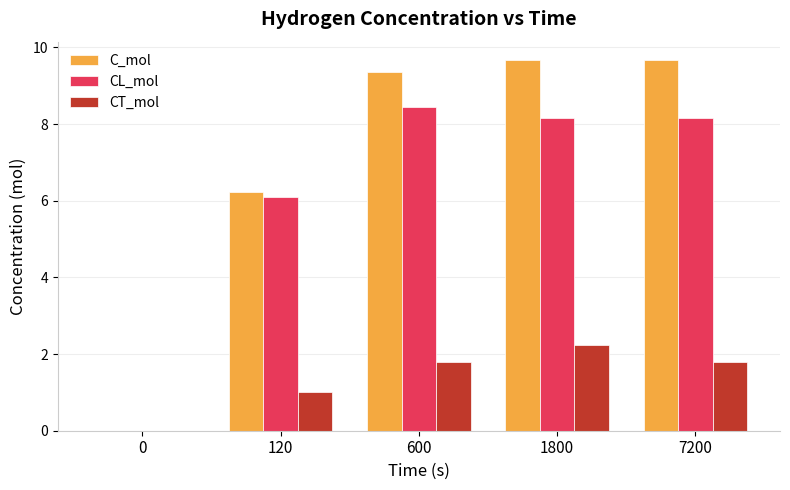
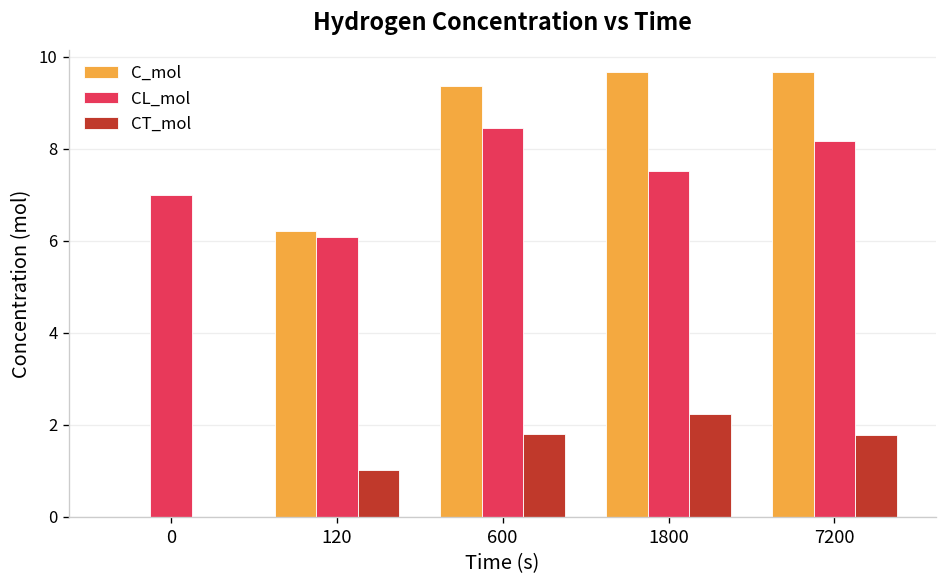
CL_mol, 0: 0 -> 7
CL_mol, 1800: 8.2 -> 7.5
